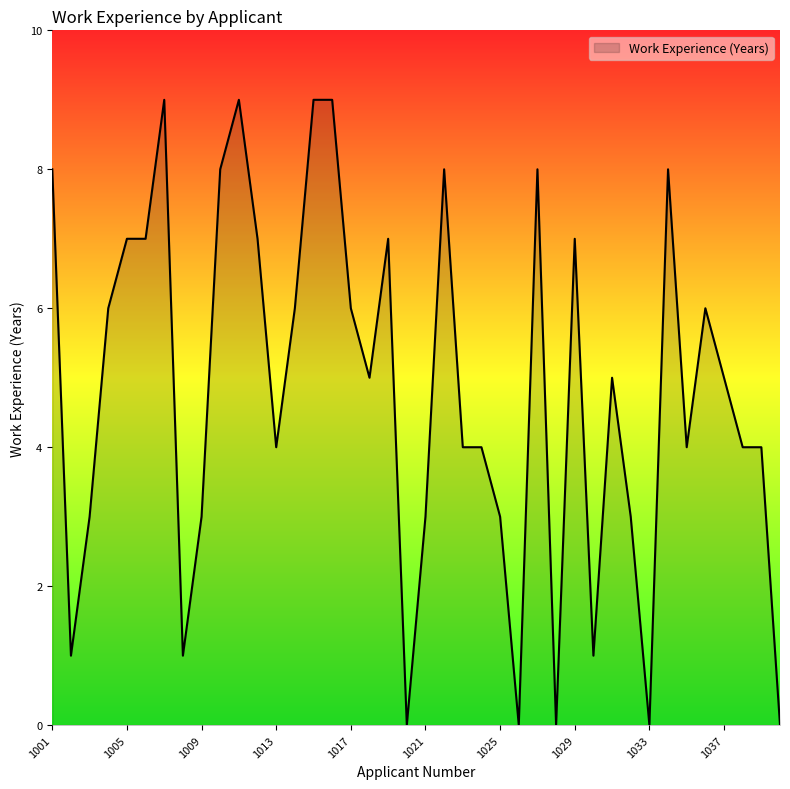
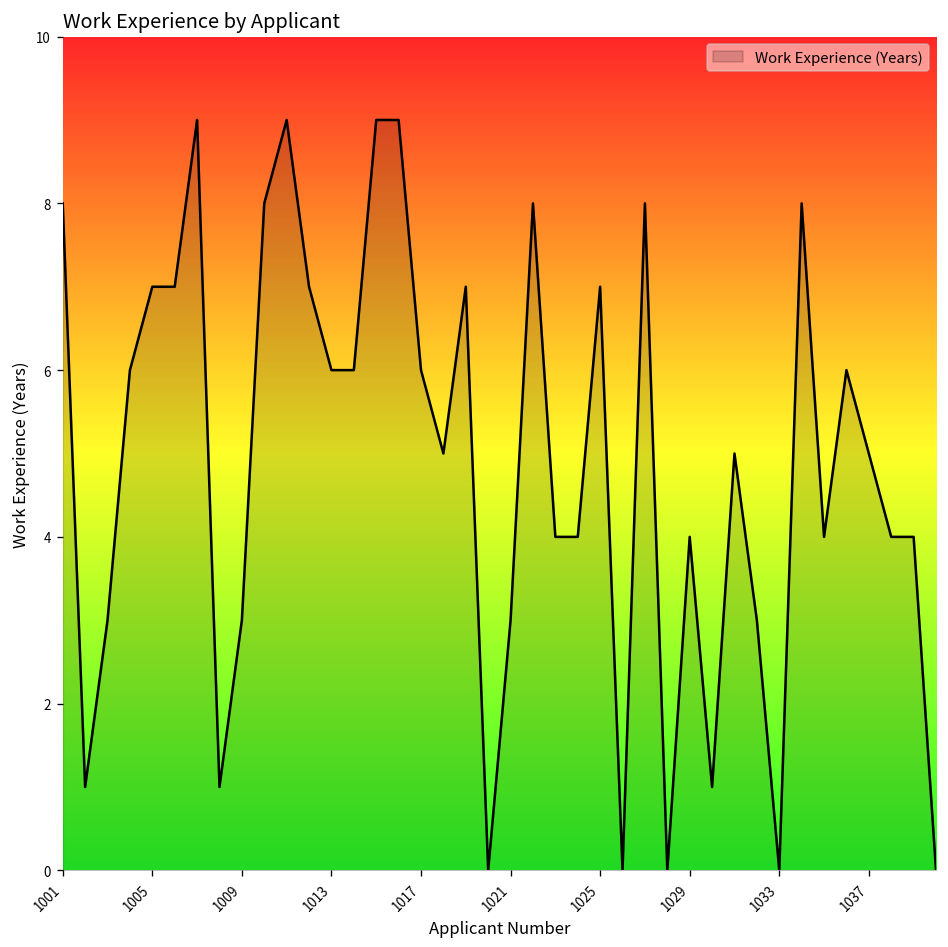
1013: 4 -> 6
1025: 3 -> 7
1029: 7 -> 4
